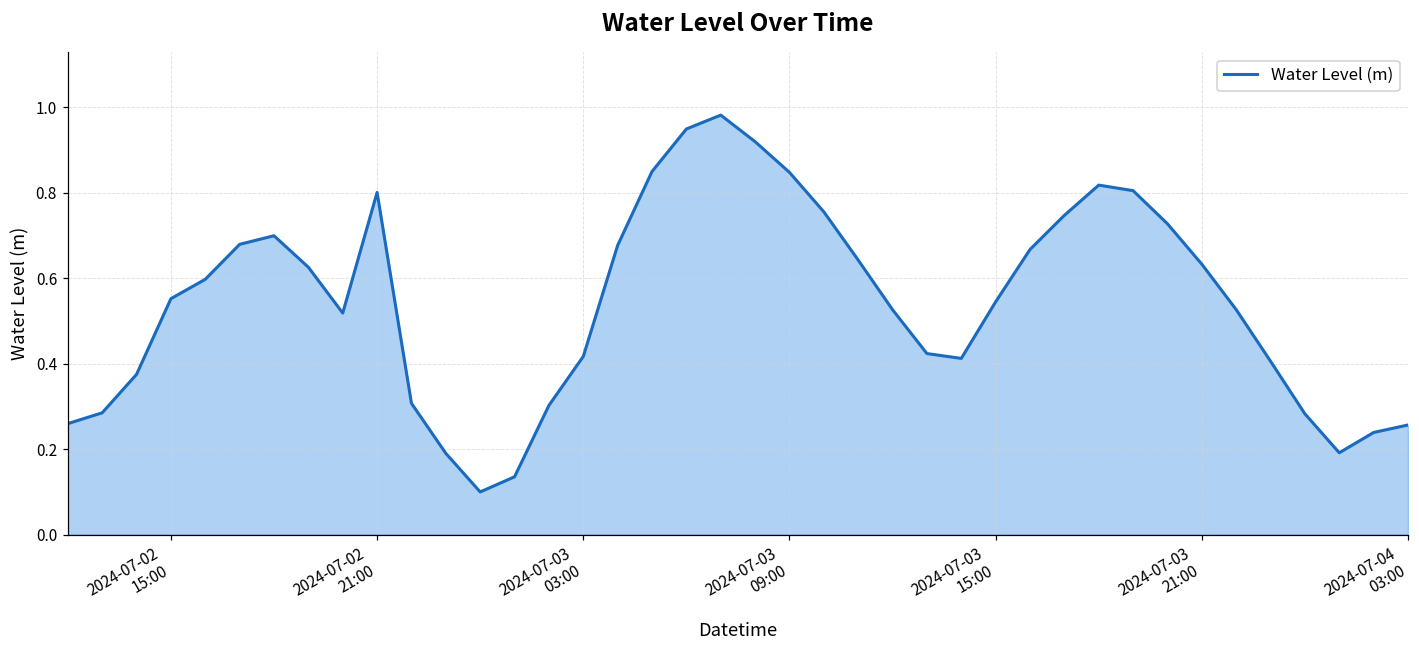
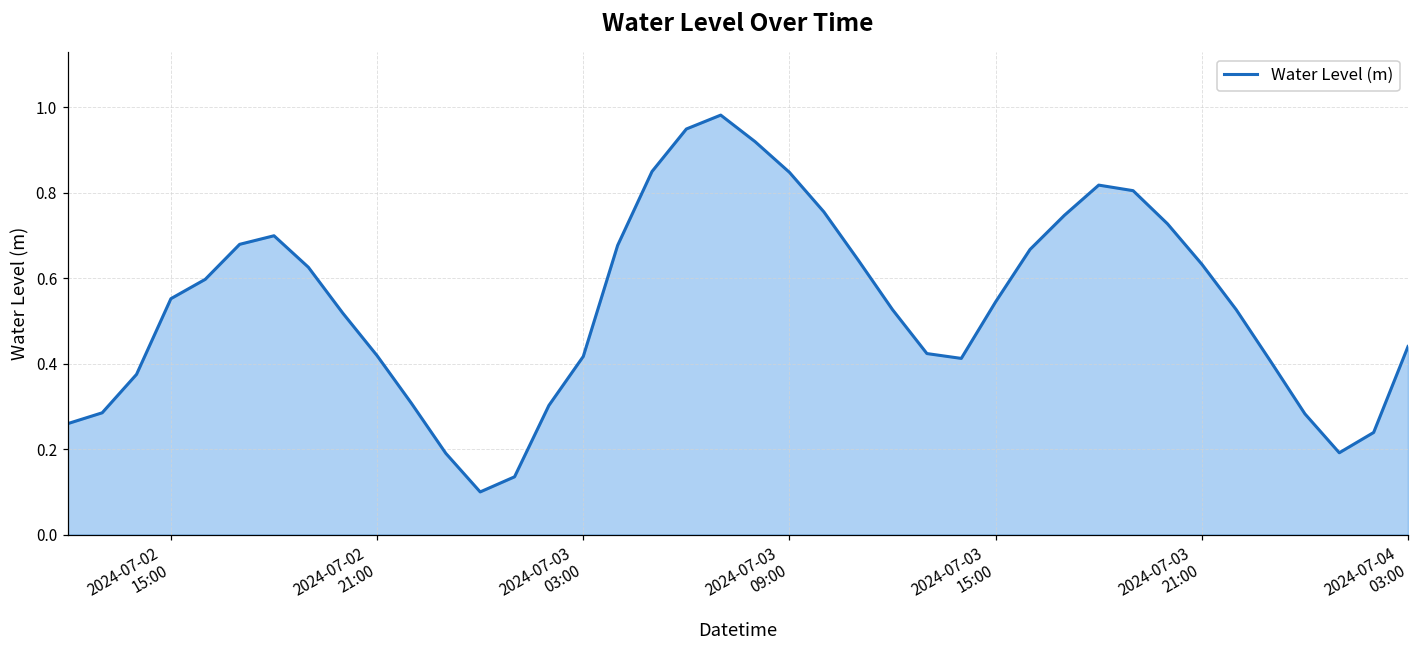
2024-07-02 21:00: 0.80 -> 0.42
2024-07-04 03:00: 0.26 -> 0.44
